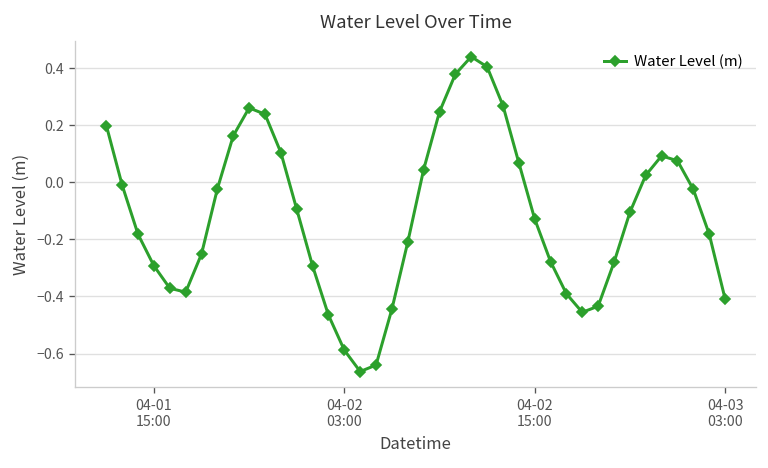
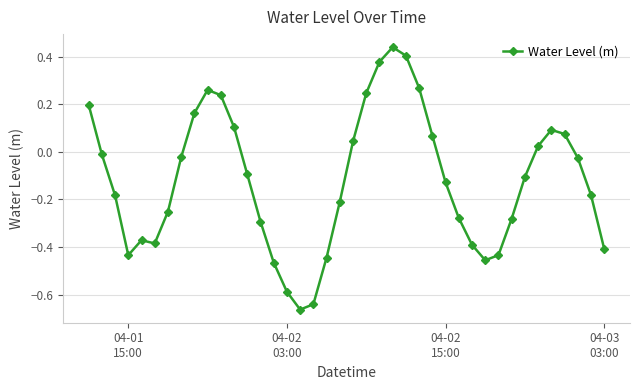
04-01 15:00: -0.29 -> -0.43
